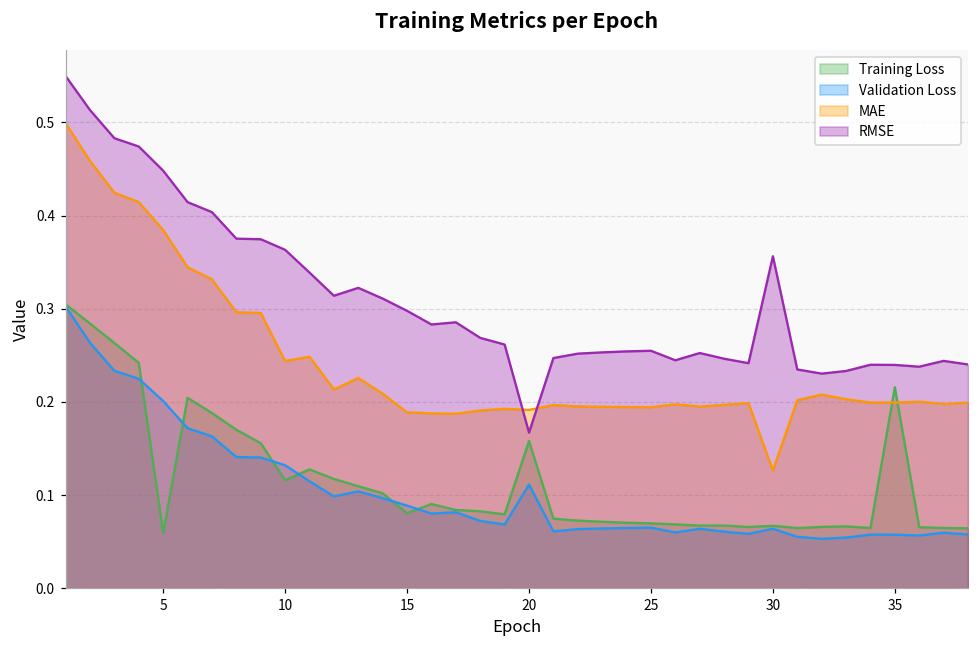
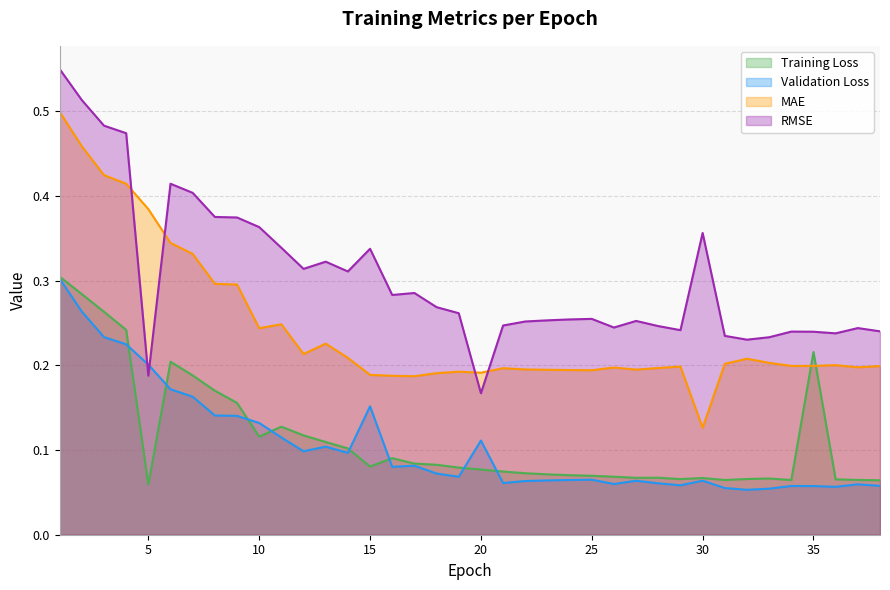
RMSE, 5: 0.45 -> 0.19
Validation Loss, 15: 0.09 -> 0.15
RMSE, 15: 0.30 -> 0.34
Training Loss, 20: 0.16 -> 0.08
